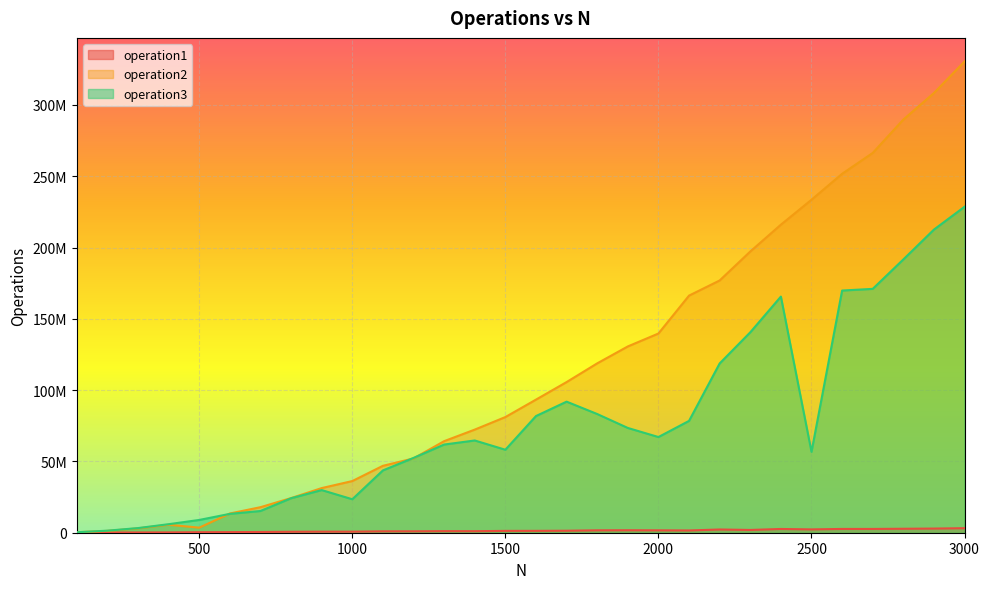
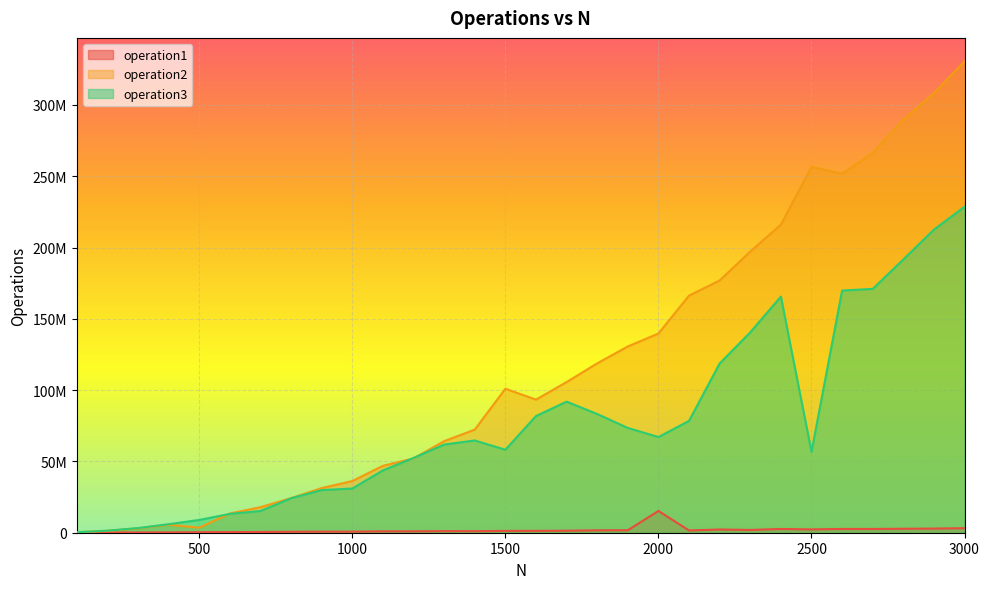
operation3, 1000: 23000000 -> 31000000
operation2, 1500: 81000000 -> 101000000
operation1, 2000: 2000000 -> 15000000
operation2, 2500: 233000000 -> 257000000
